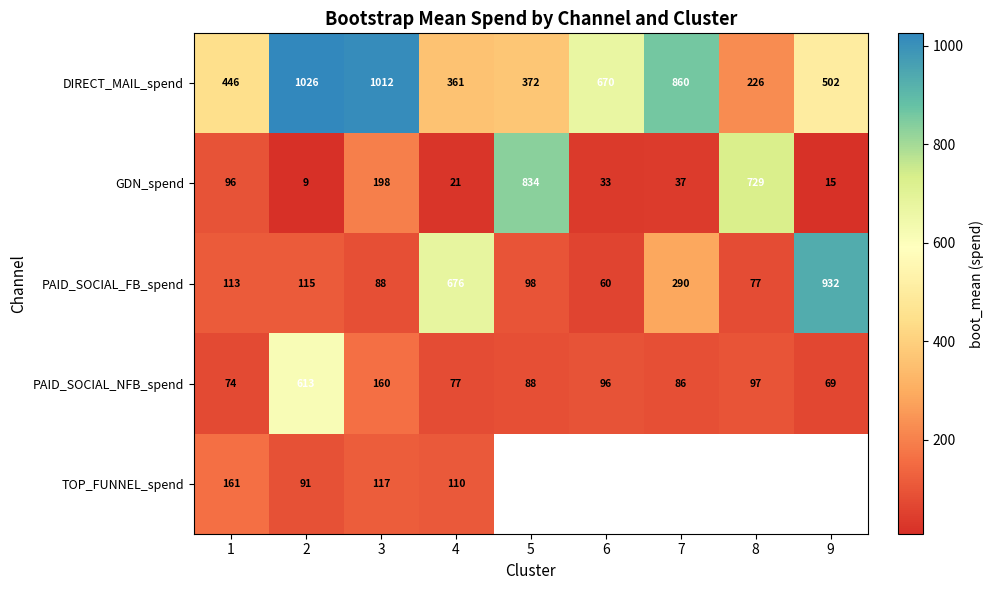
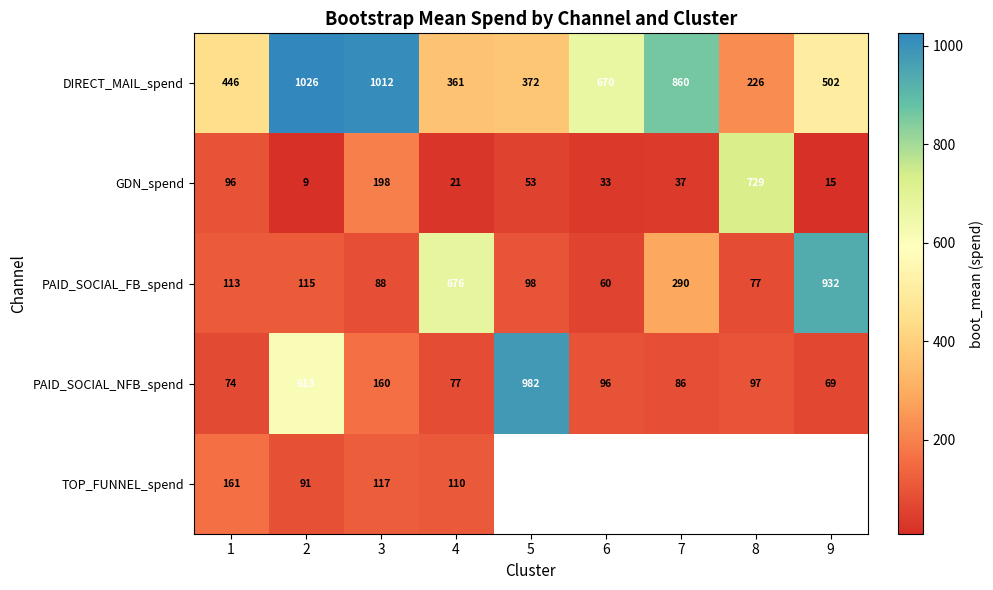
GDN_spend, 5: 834 -> 53
PAID_SOCIAL_NFB_spend, 5: 88 -> 982
